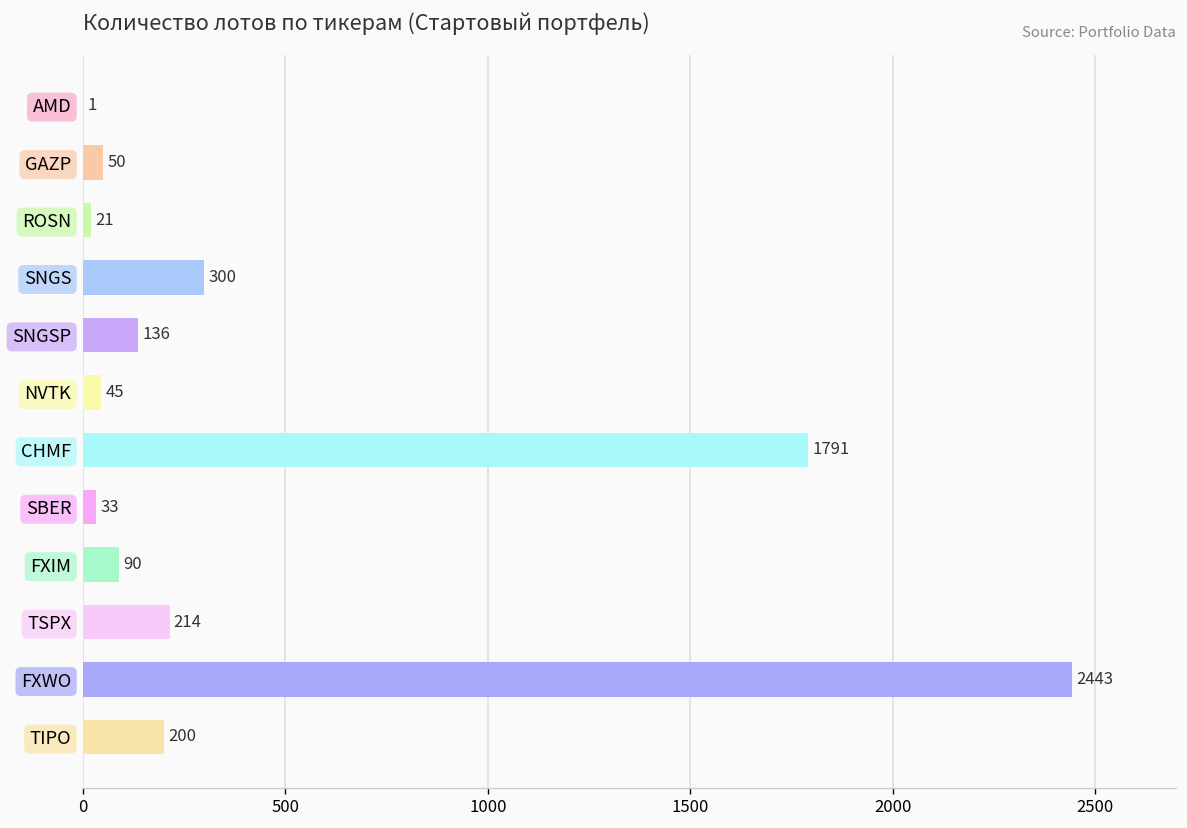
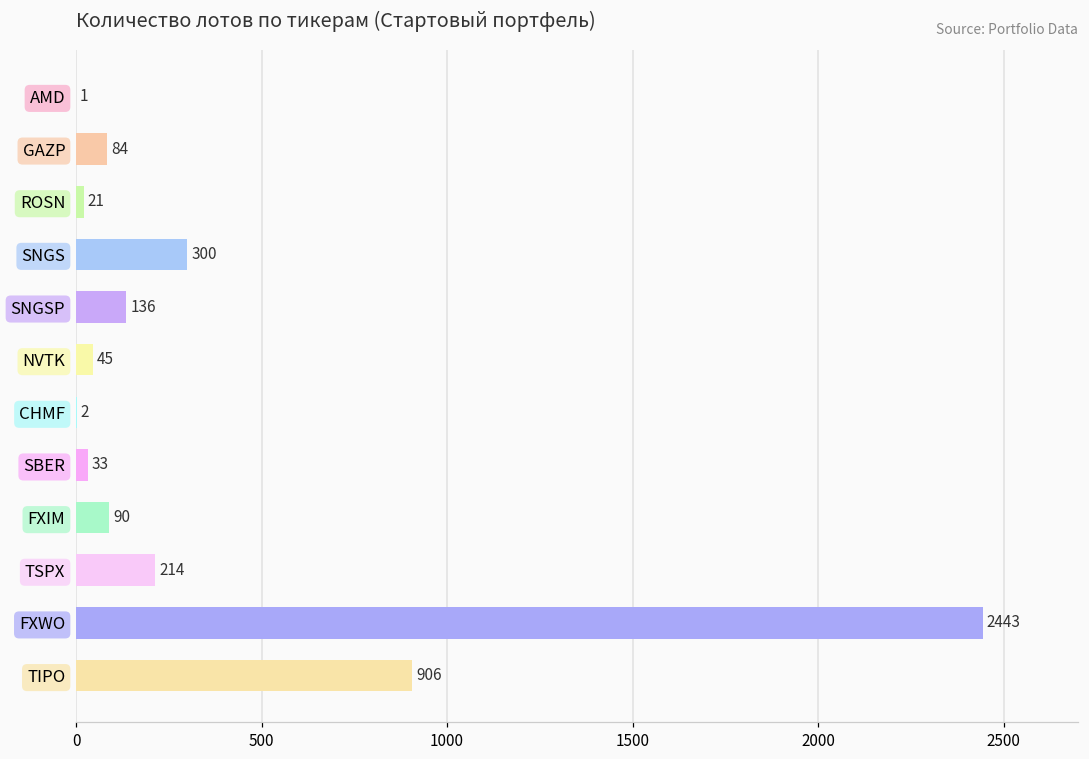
GAZP: 50 -> 84
CHMF: 1791 -> 2
TIPO: 200 -> 906
